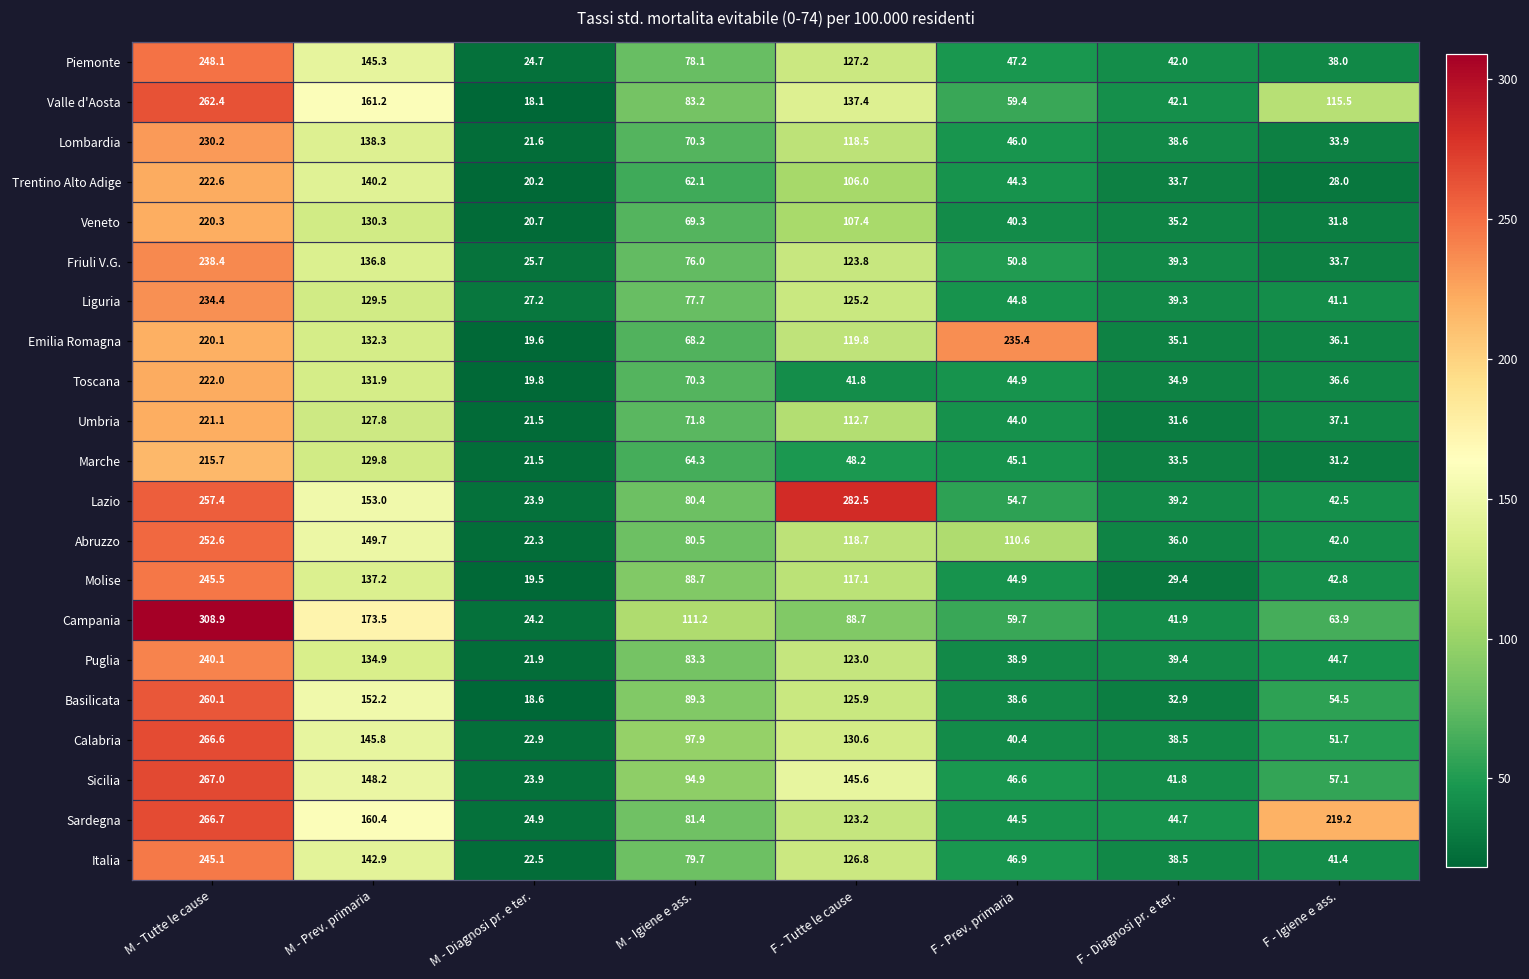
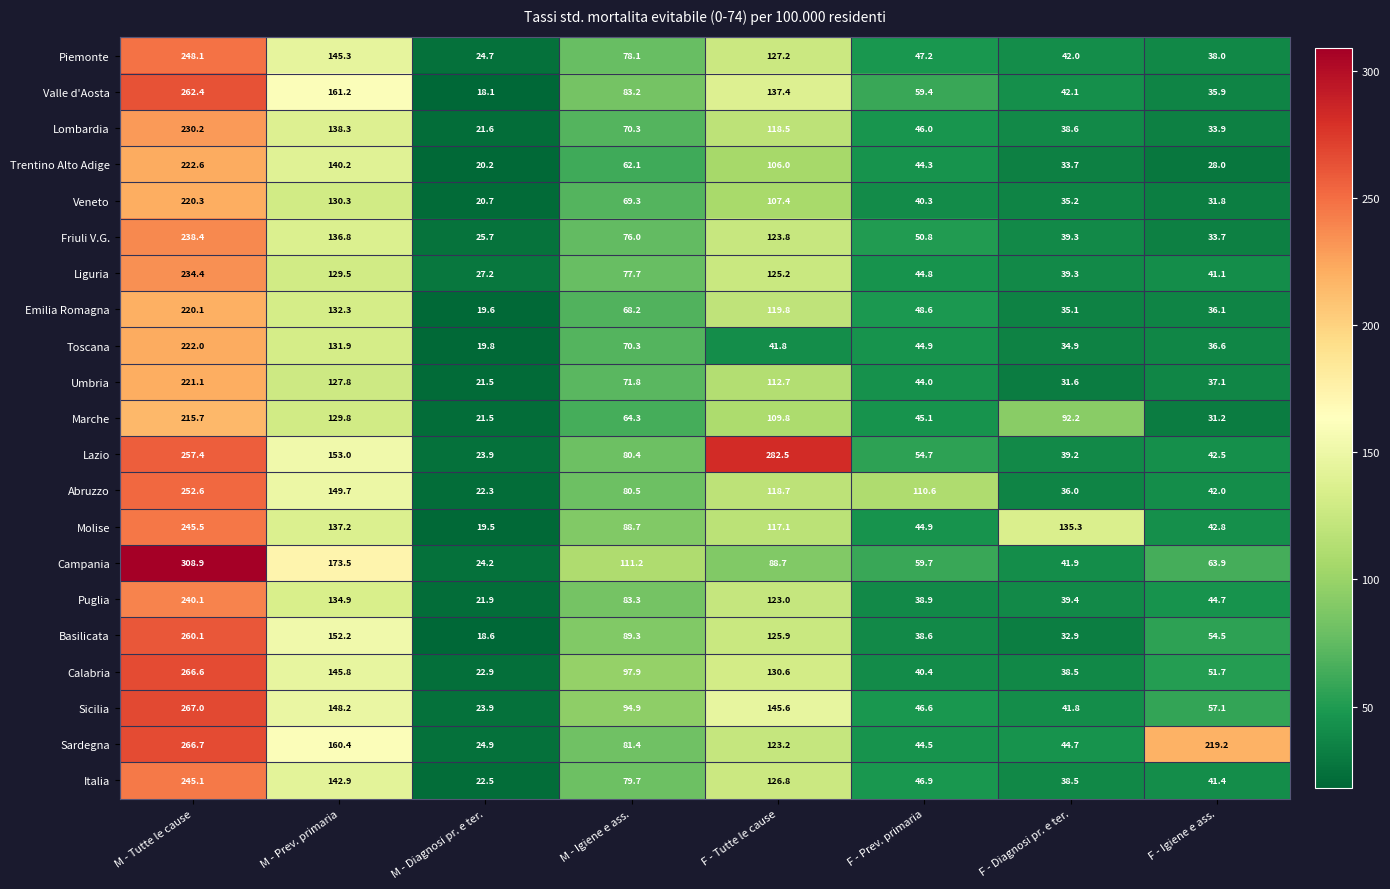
Valle d'Aosta, F - Igiene e ass.: 115.5 -> 35.9
Emilia Romagna, F - Prev. primaria: 235.4 -> 48.6
Marche, F - Tutte le cause: 48.2 -> 109.8
Marche, F - Diagnosi pr. e ter.: 33.5 -> 92.2
Molise, F - Diagnosi pr. e ter.: 29.4 -> 135.3
